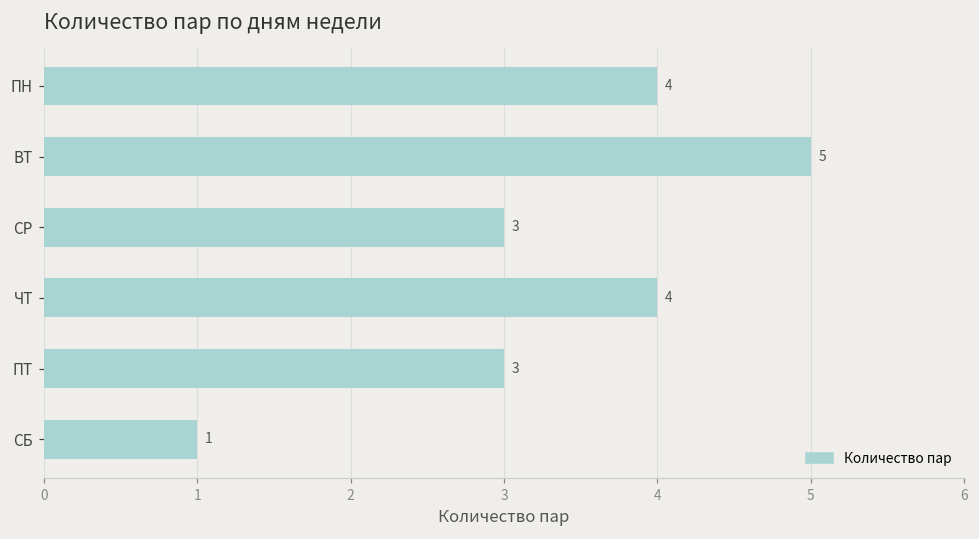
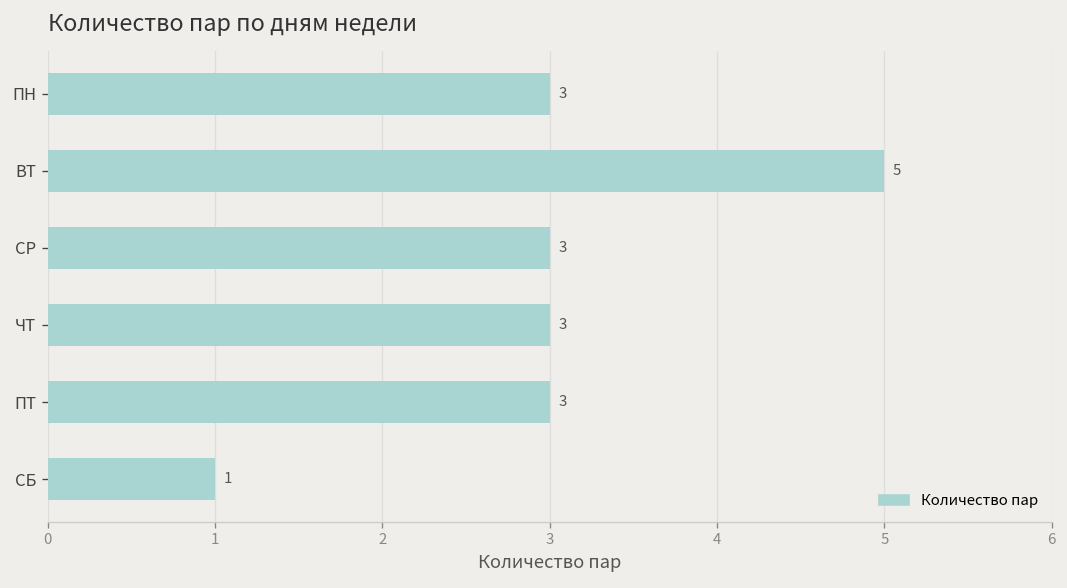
ПН: 4 -> 3
ЧТ: 4 -> 3
